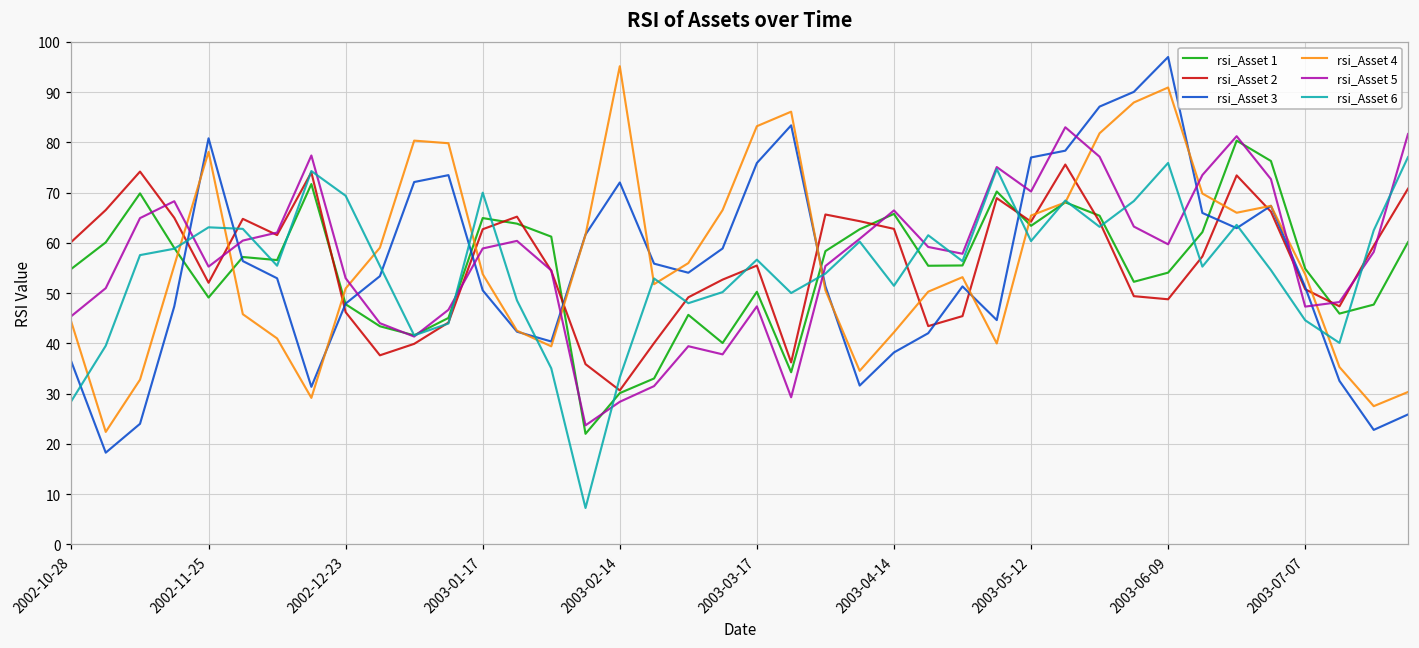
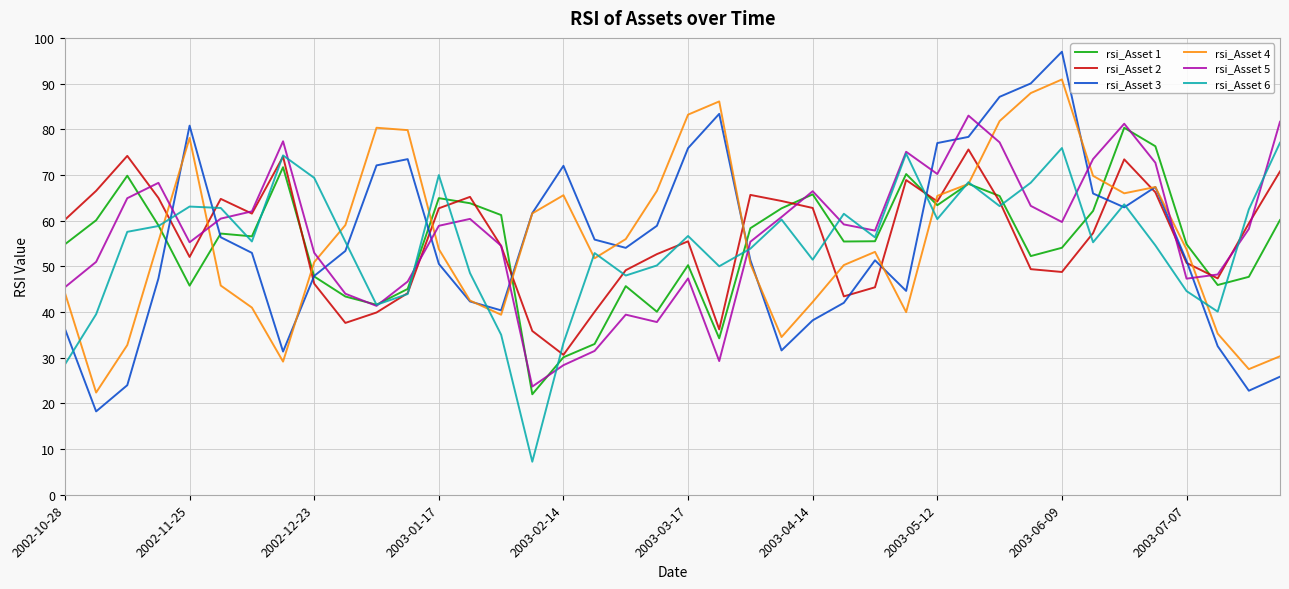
rsi_Asset 1, 2002-11-25: 49 -> 46
rsi_Asset 4, 2003-02-14: 95 -> 66
